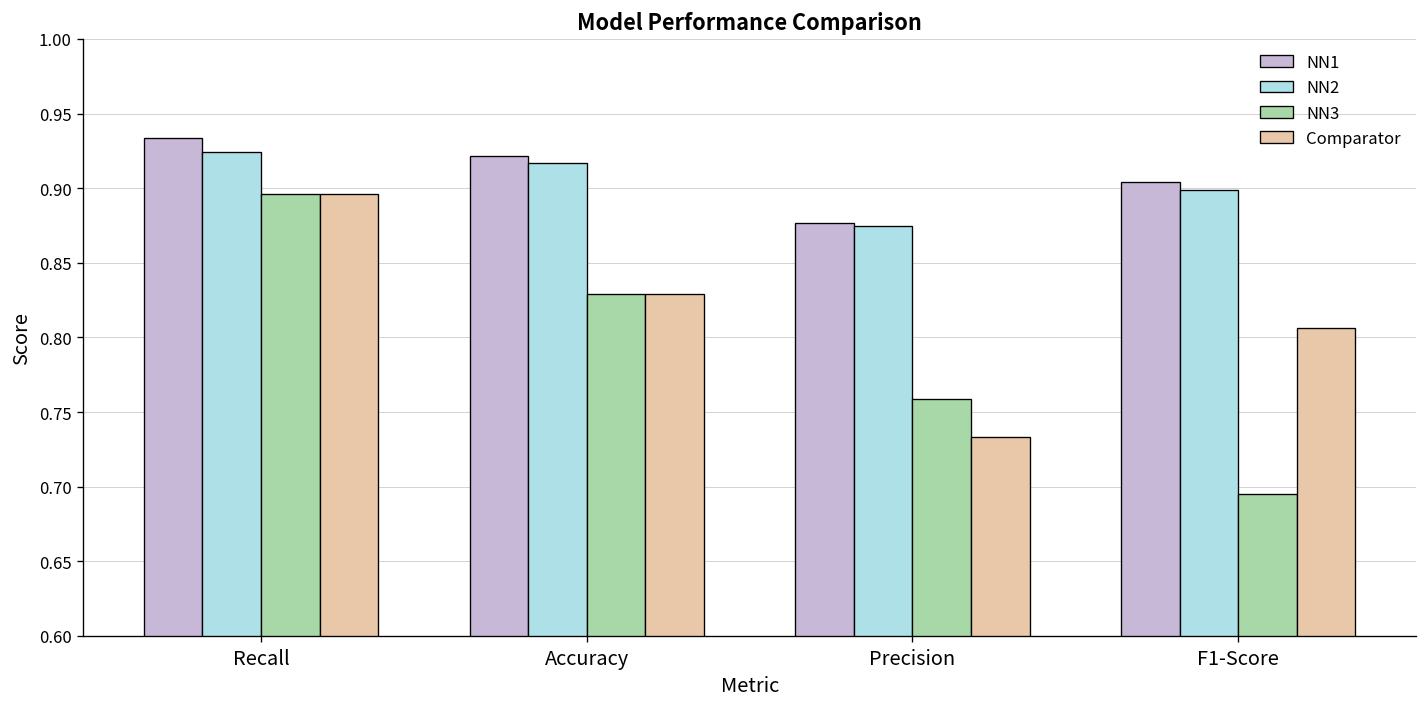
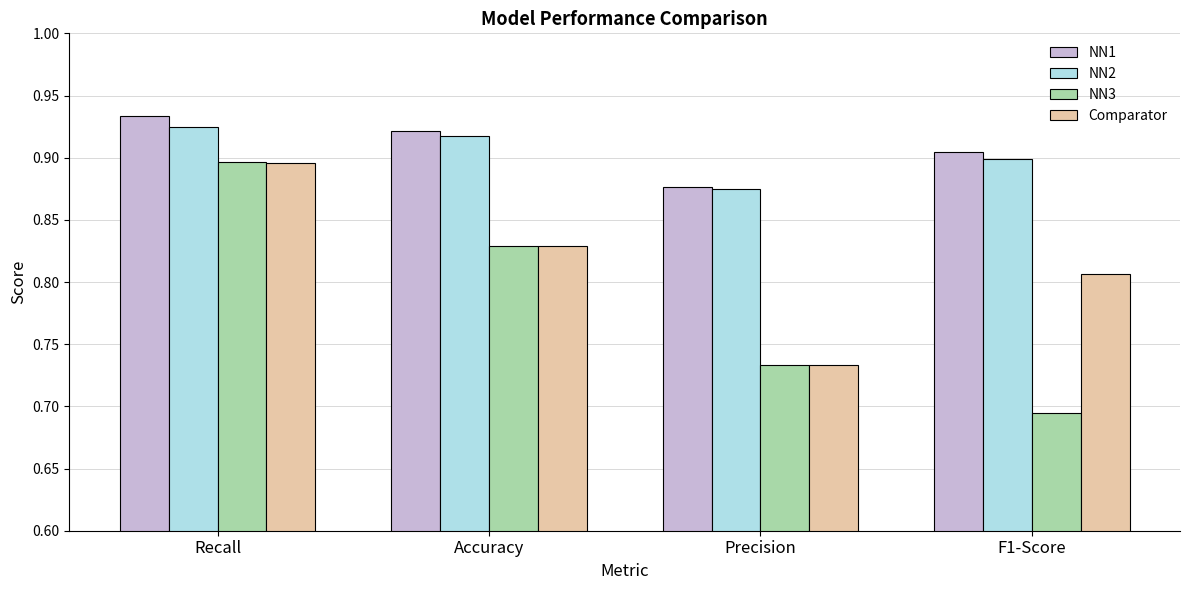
NN3, Precision: 0.758 -> 0.733
